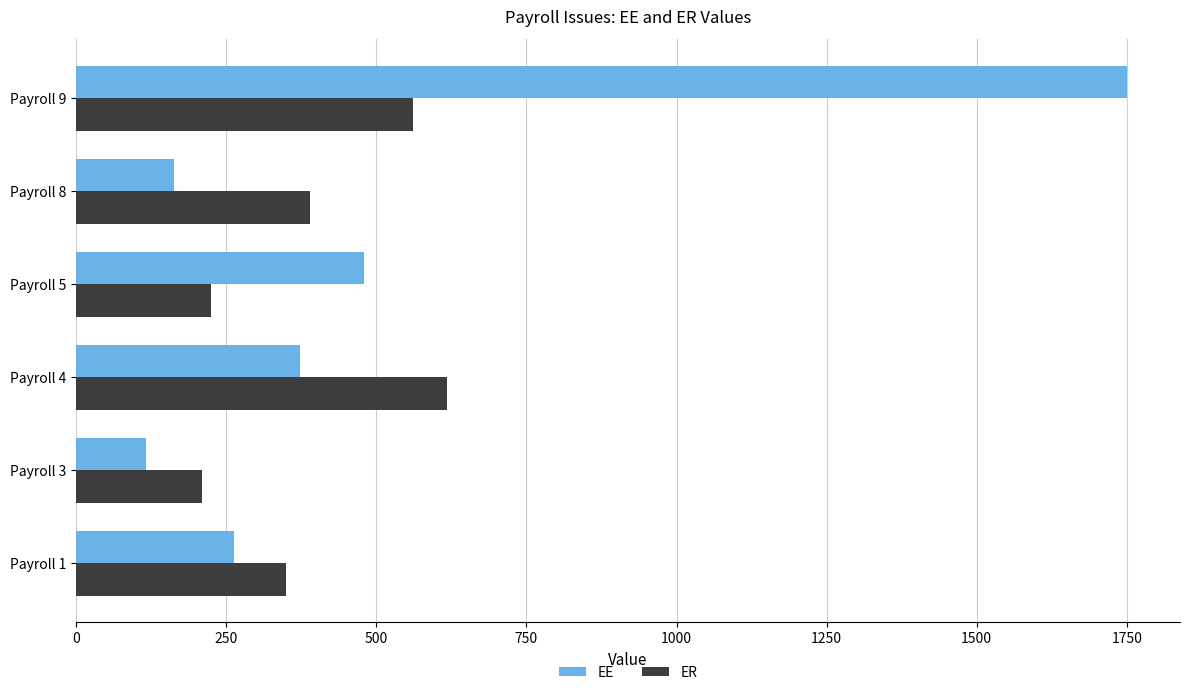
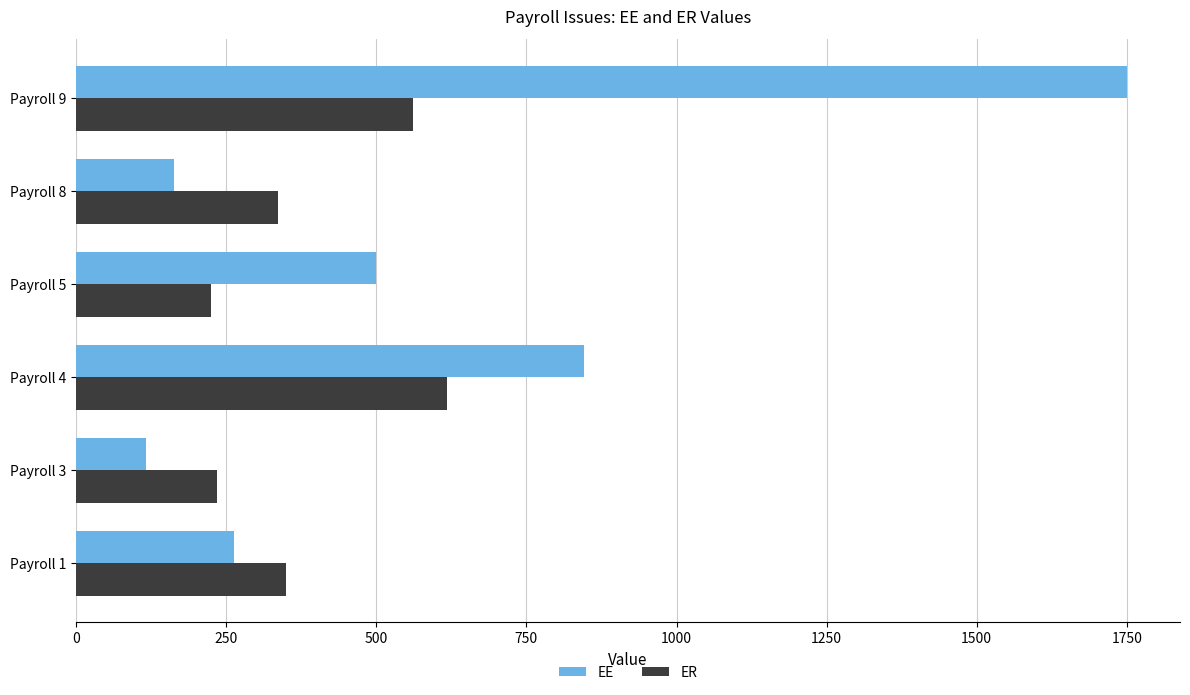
ER, Payroll 8: 390 -> 340
EE, Payroll 5: 480 -> 500
EE, Payroll 4: 370 -> 850
ER, Payroll 3: 210 -> 230
